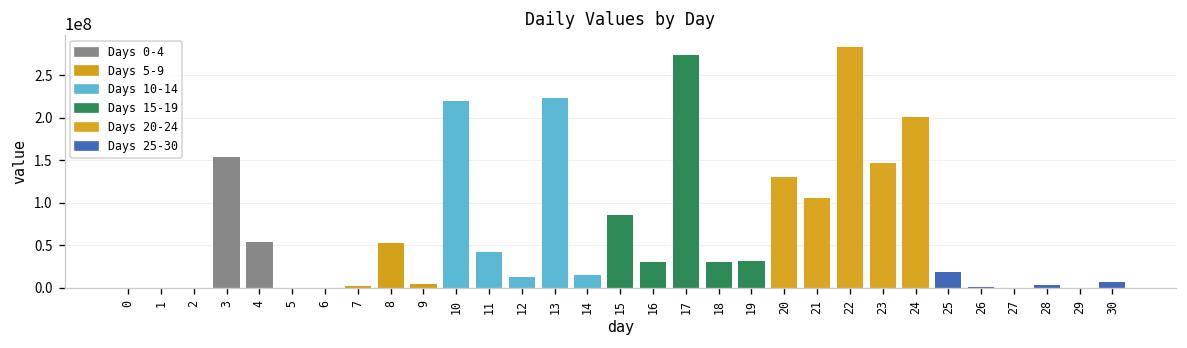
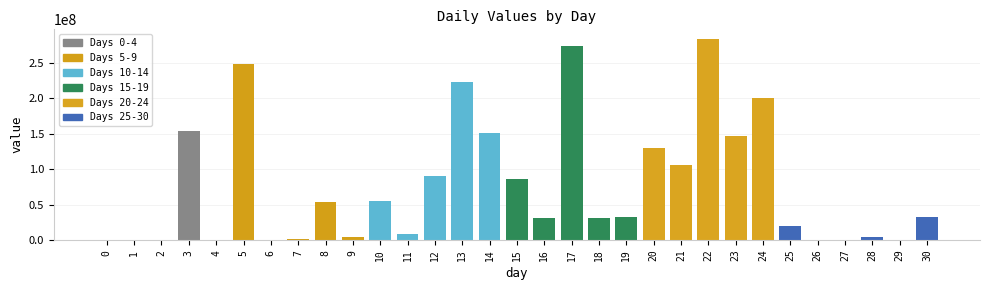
4: 50000000 -> 0
5: 0 -> 250000000
10: 220000000 -> 60000000
11: 40000000 -> 10000000
12: 10000000 -> 90000000
14: 20000000 -> 150000000
30: 10000000 -> 30000000
